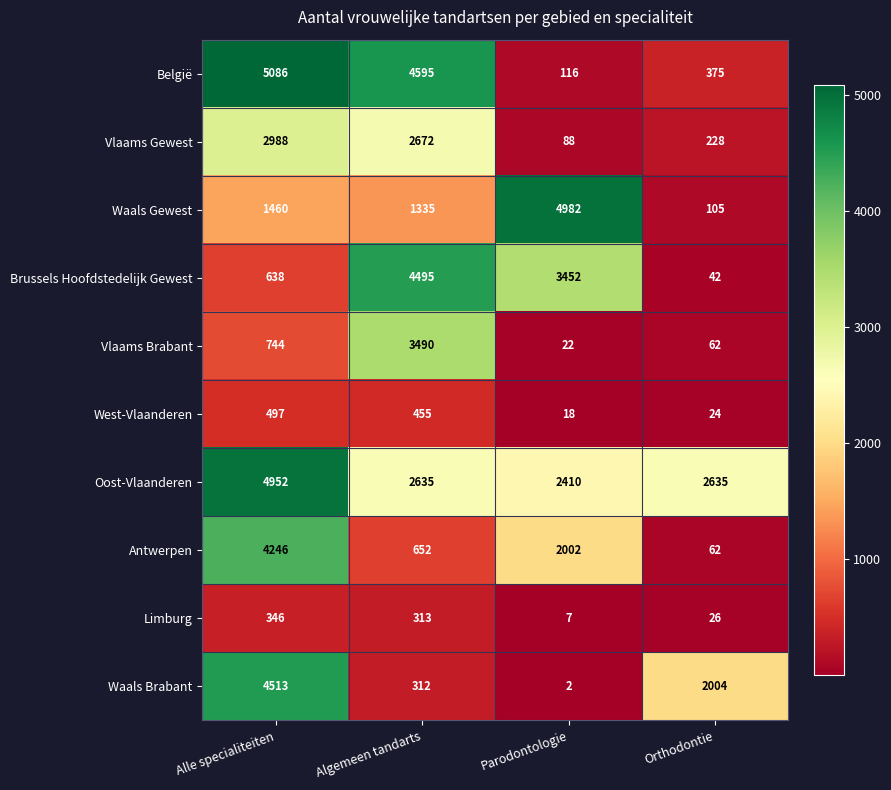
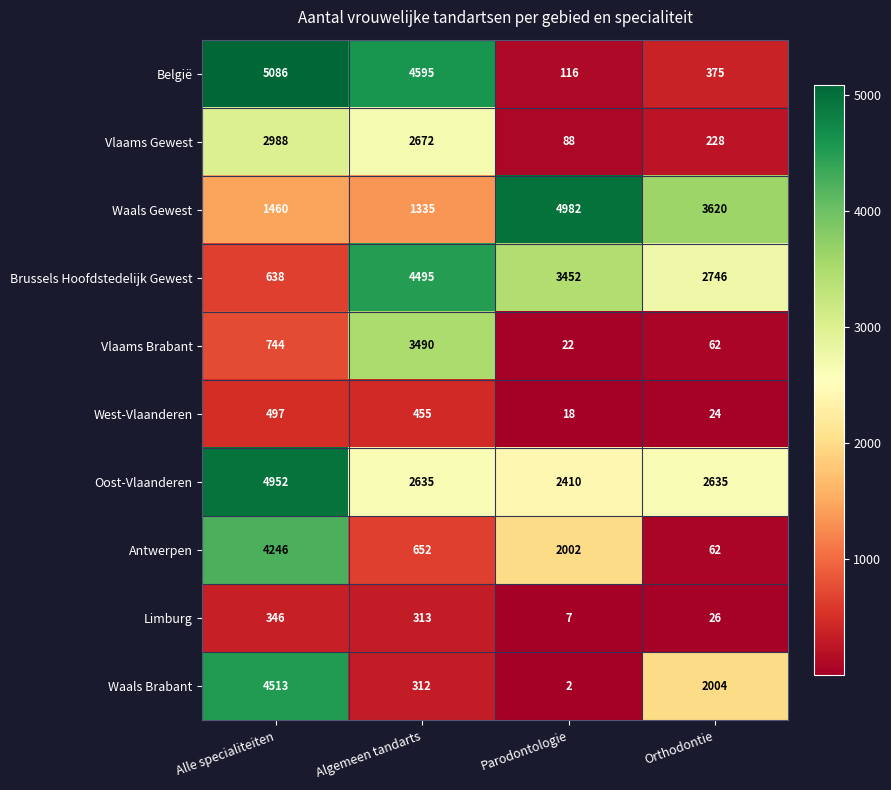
Waals Gewest, Orthodontie: 105 -> 3620
Brussels Hoofdstedelijk Gewest, Orthodontie: 42 -> 2746
